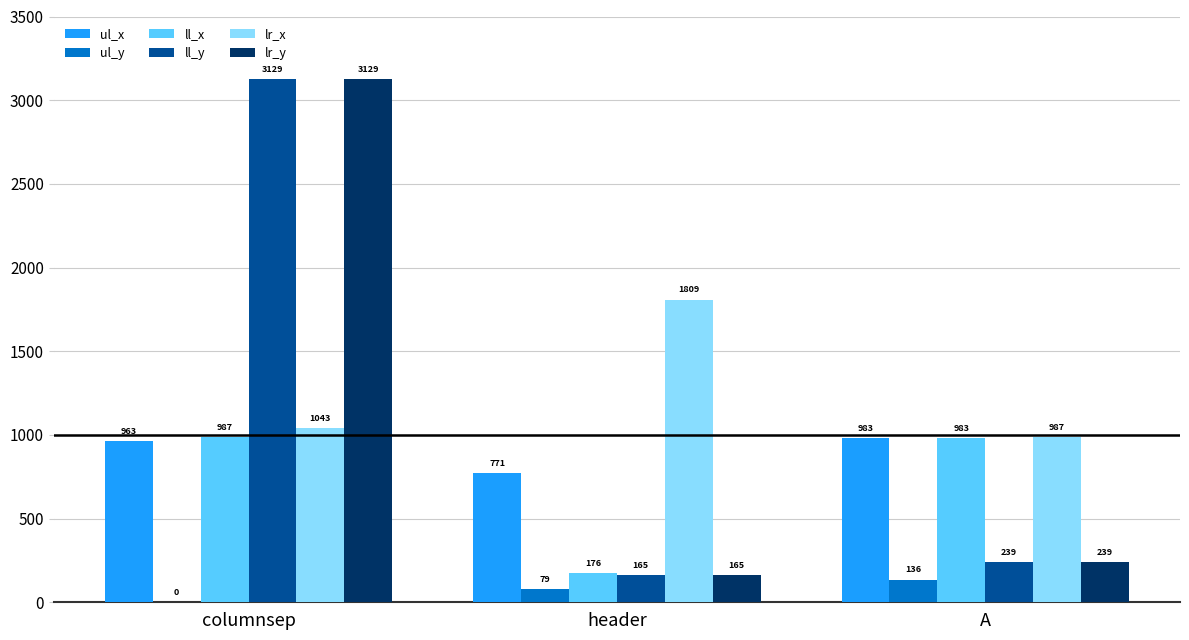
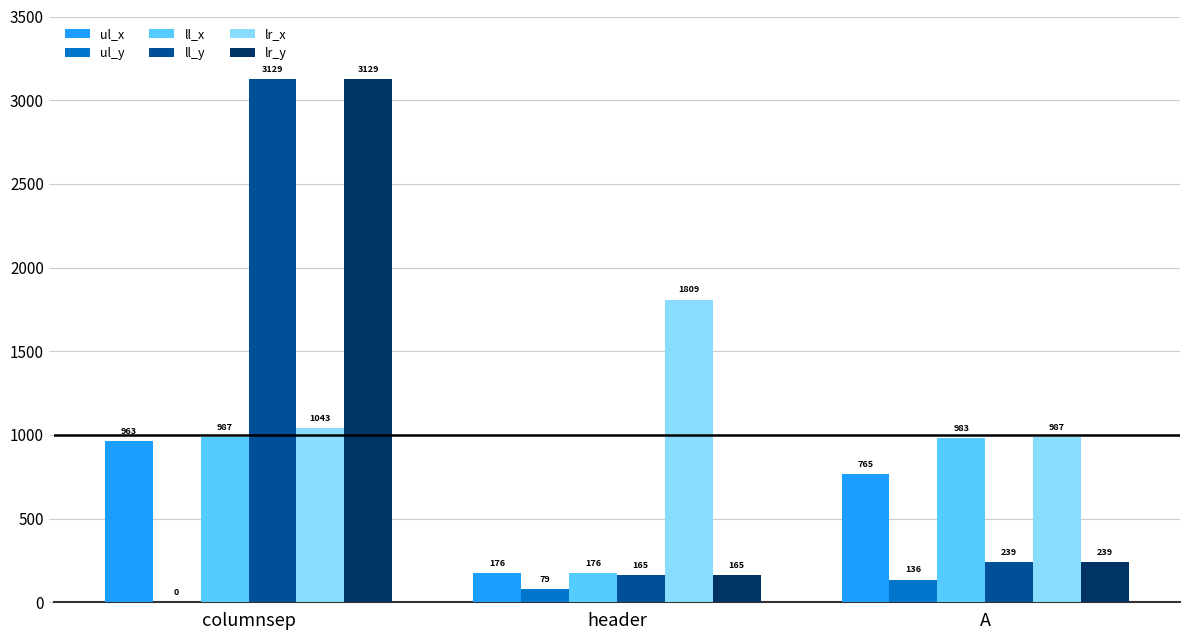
ul_x, header: 771 -> 176
ul_x, A: 983 -> 765
